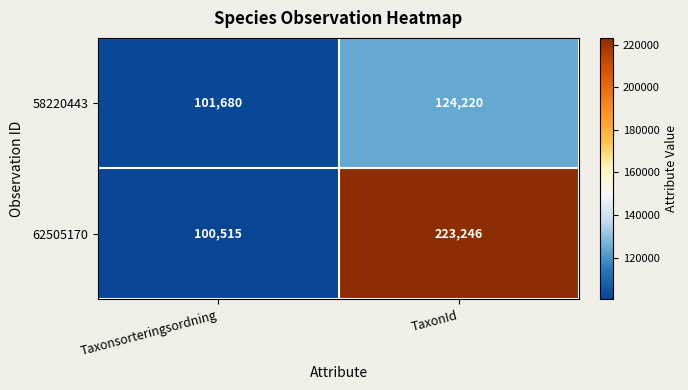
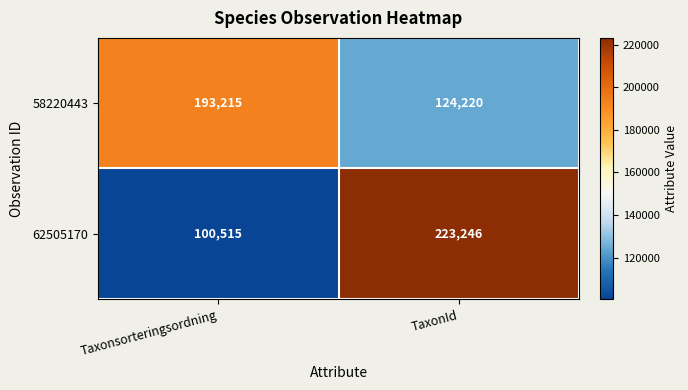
58220443, Taxonsorteringsordning: 101,680 -> 193,215
